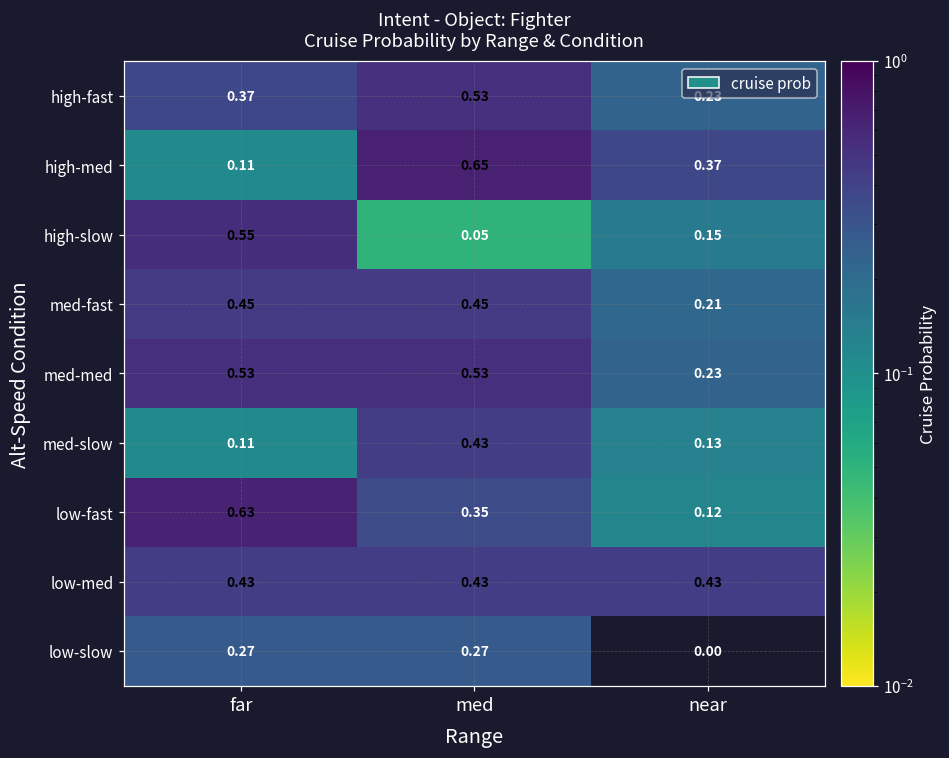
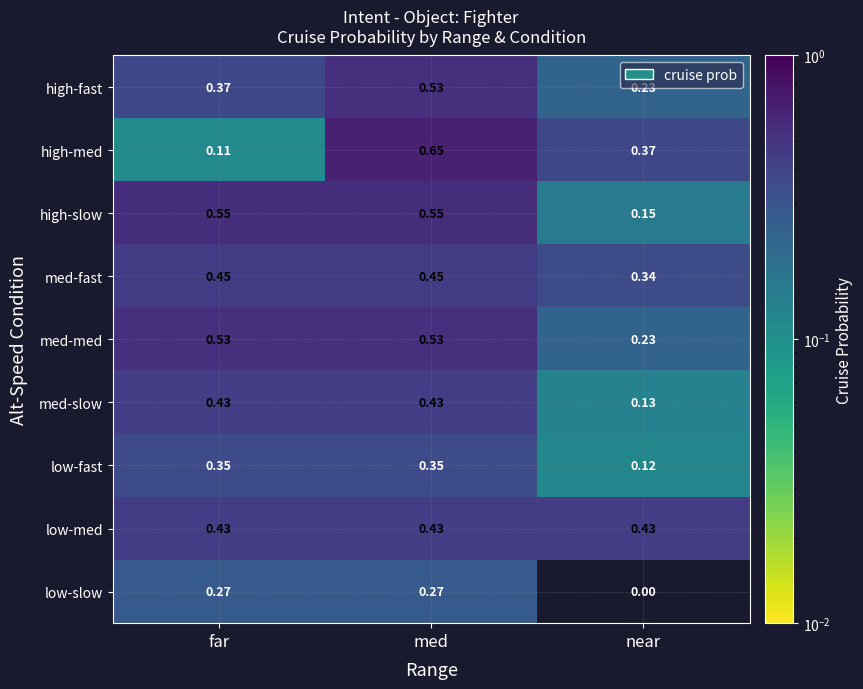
high-slow, med: 0.05 -> 0.55
med-fast, near: 0.21 -> 0.34
med-slow, far: 0.11 -> 0.43
low-fast, far: 0.63 -> 0.35
